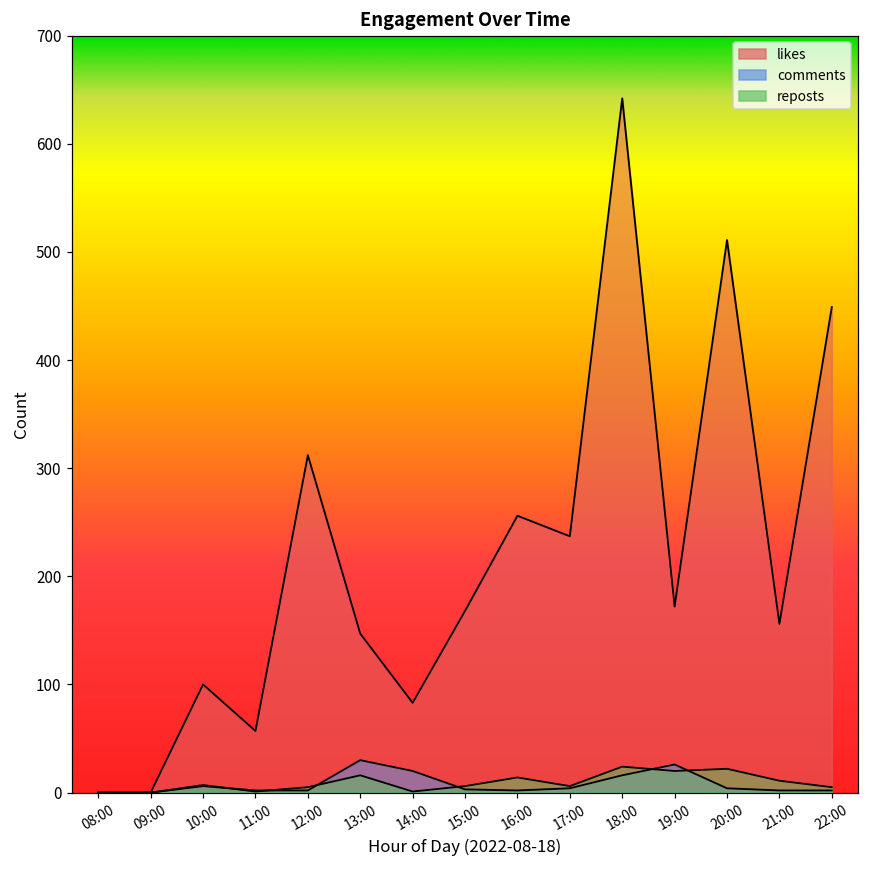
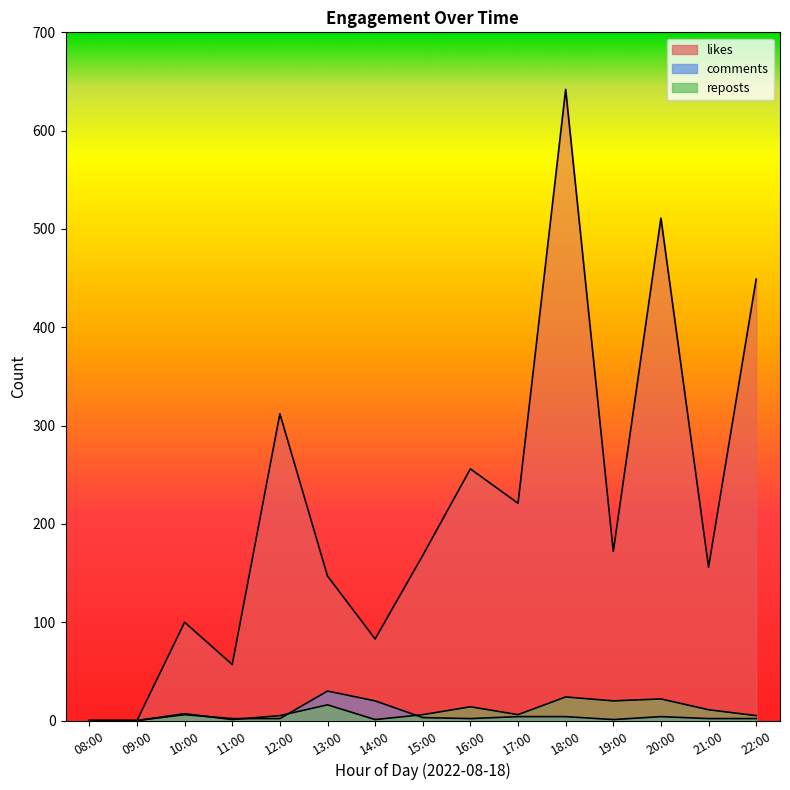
likes, 17:00: 240 -> 220
comments, 18:00: 20 -> 0
comments, 19:00: 30 -> 0
